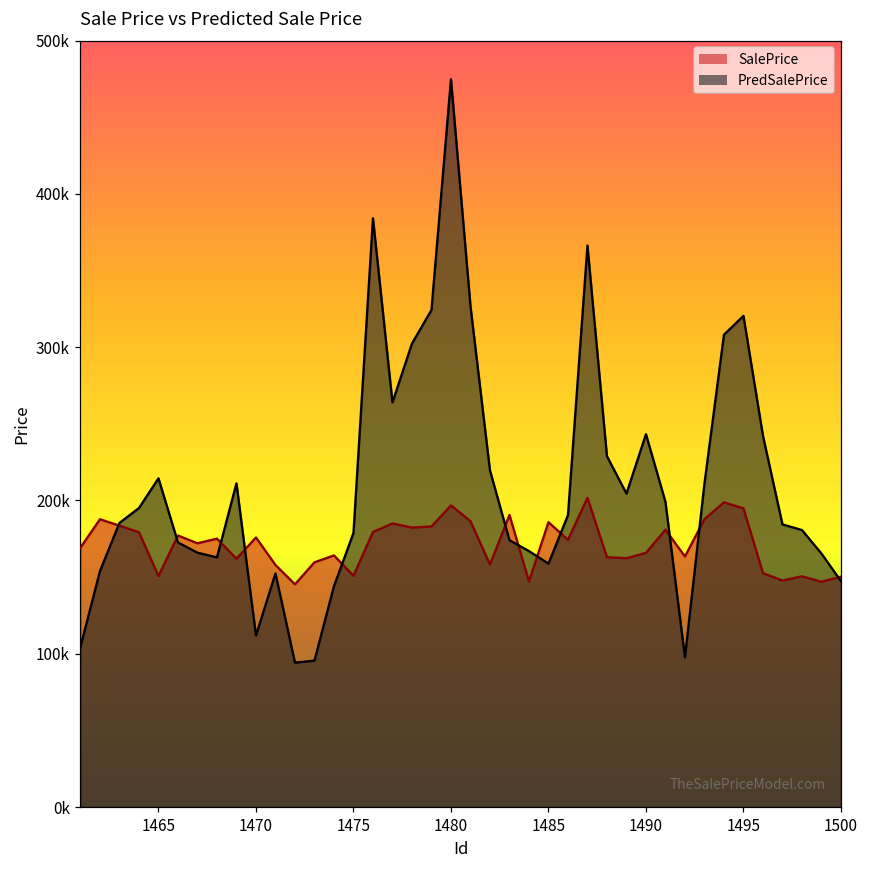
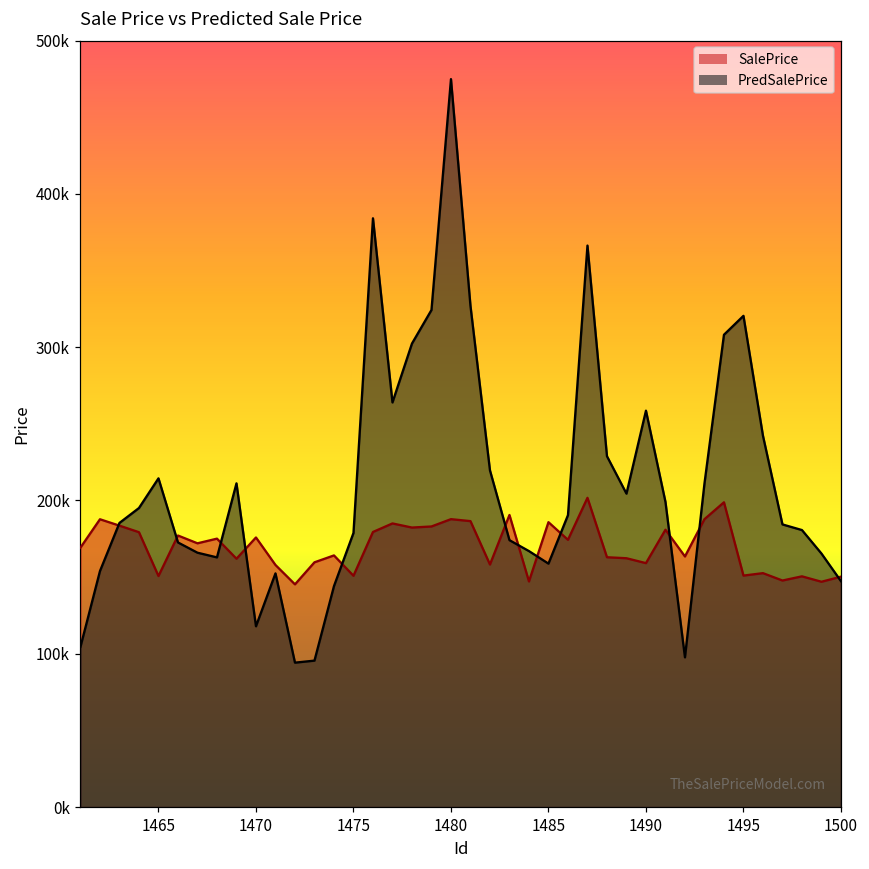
PredSalePrice, 1470: 112000 -> 118000
SalePrice, 1480: 197000 -> 188000
SalePrice, 1490: 166000 -> 159000
PredSalePrice, 1490: 243000 -> 259000
SalePrice, 1495: 195000 -> 151000
